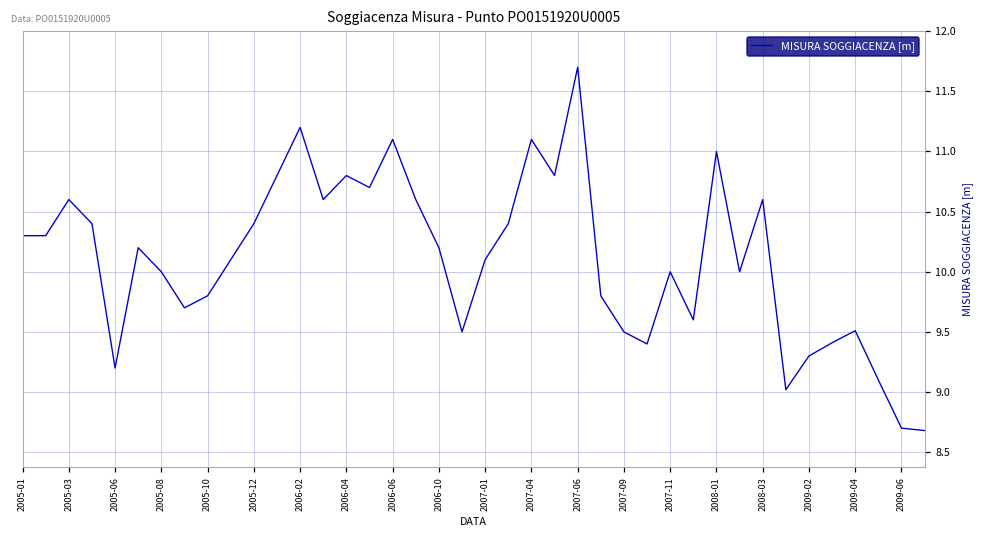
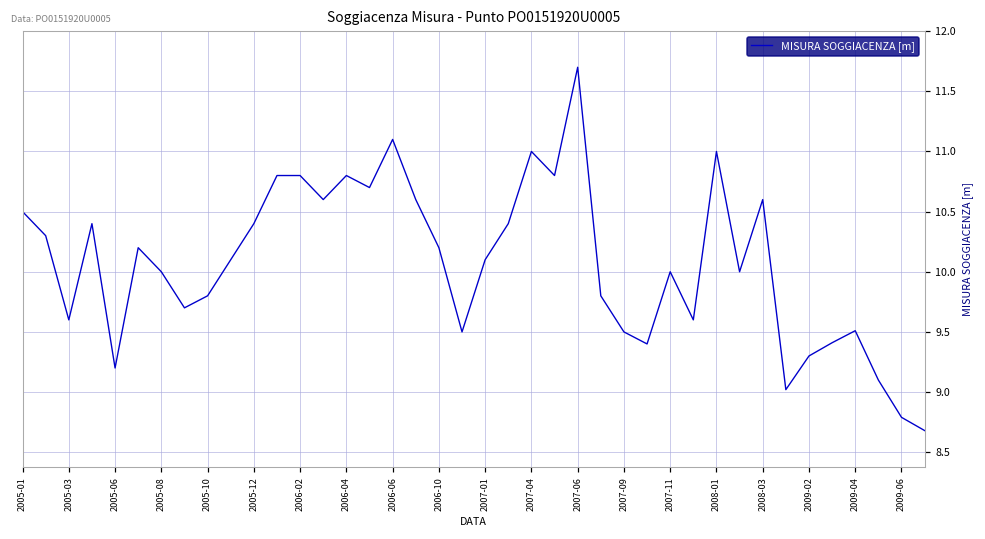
2005-01: 10.3 -> 10.5
2005-03: 10.6 -> 9.6
2006-02: 11.2 -> 10.8
2007-04: 11.1 -> 11.0
2009-06: 8.70 -> 8.79
